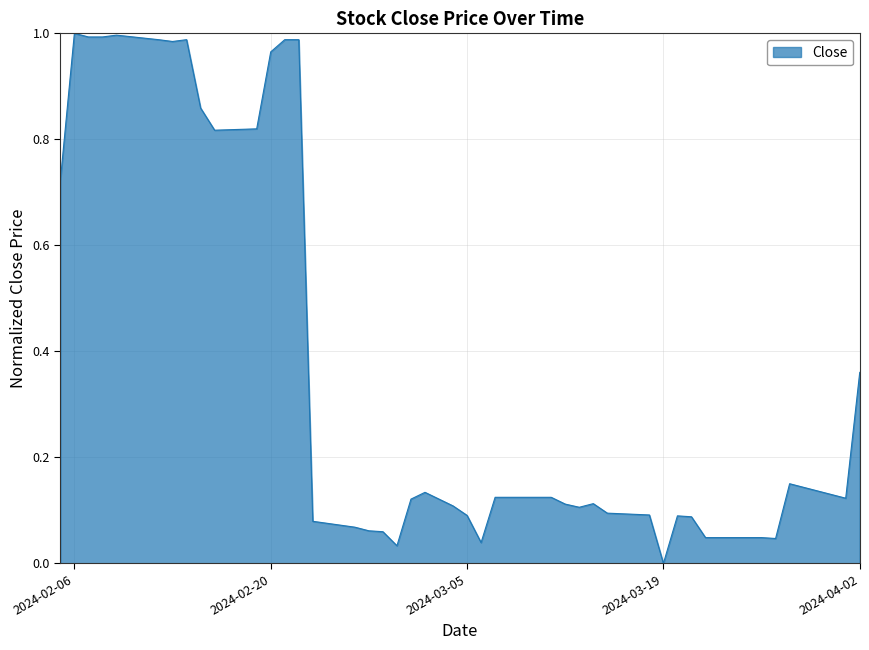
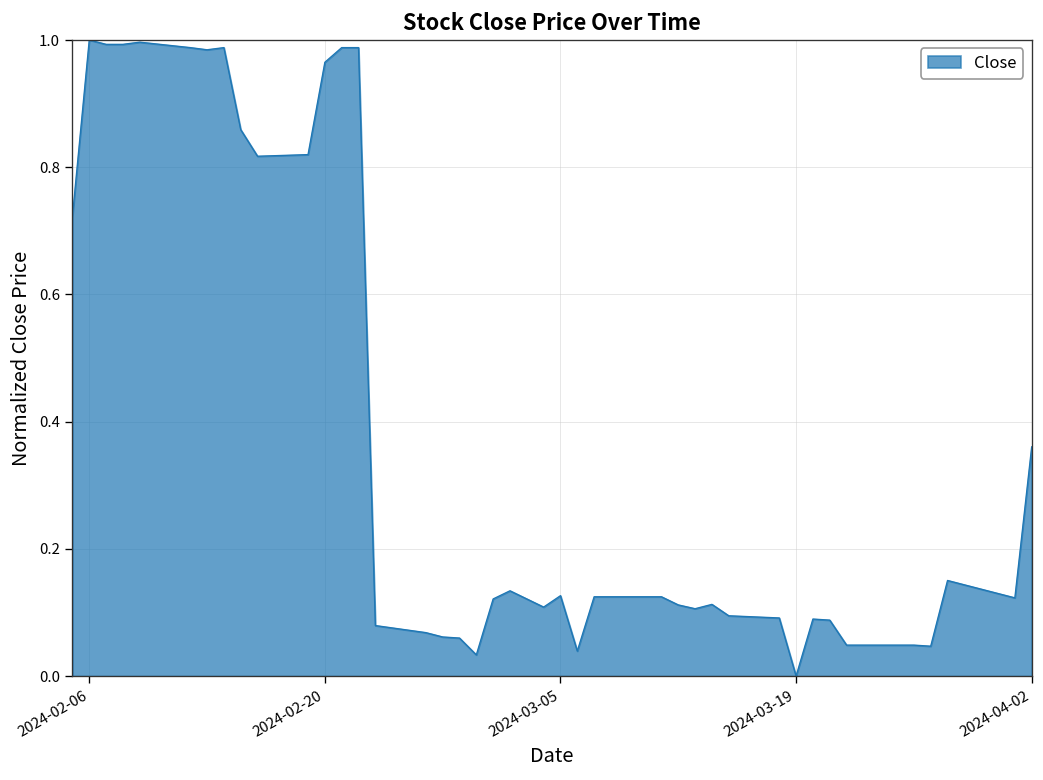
2024-03-05: 0.09 -> 0.13
